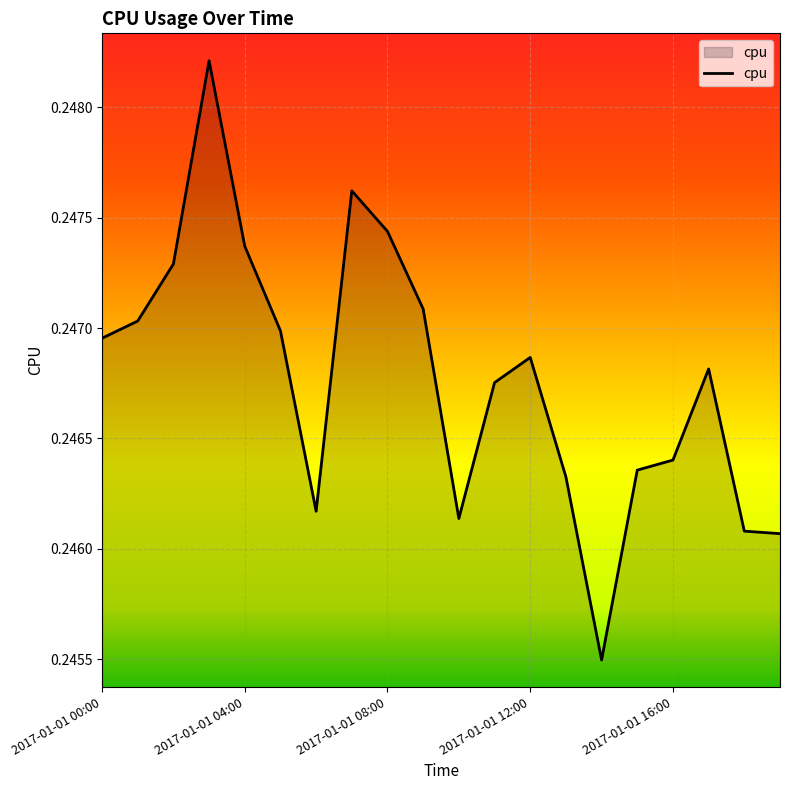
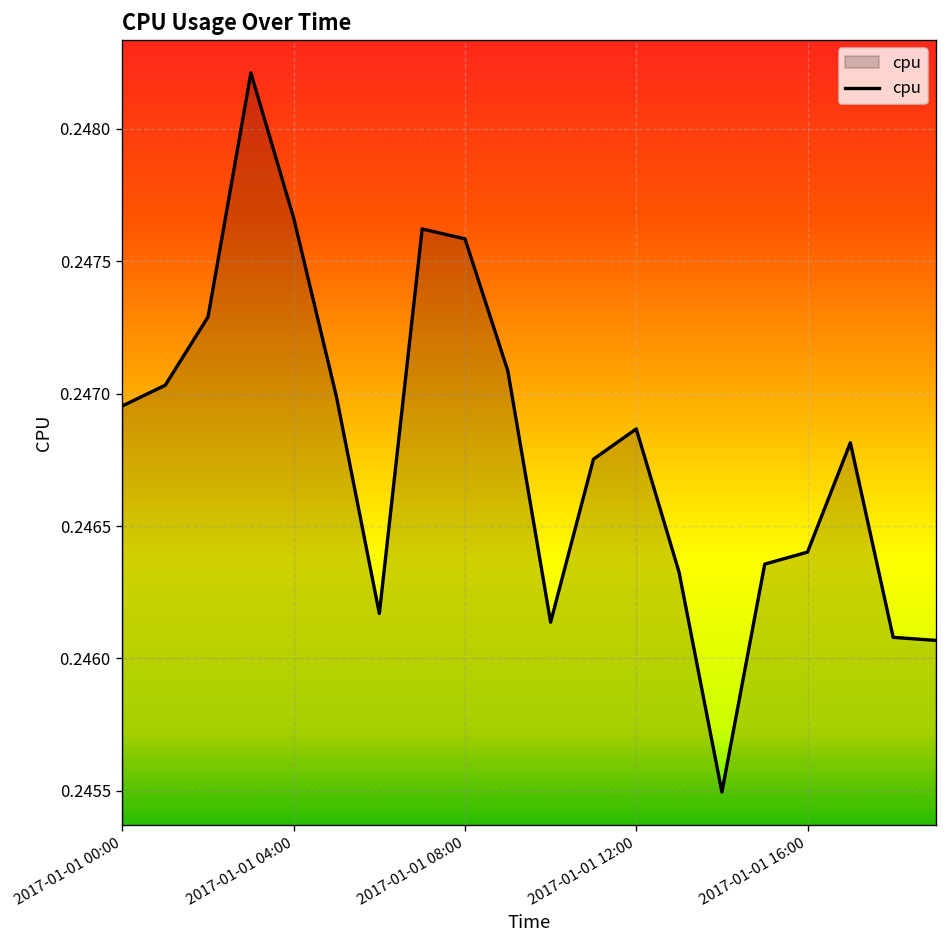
2017-01-01 04:00: 0.24737 -> 0.24766
2017-01-01 08:00: 0.24744 -> 0.24758
